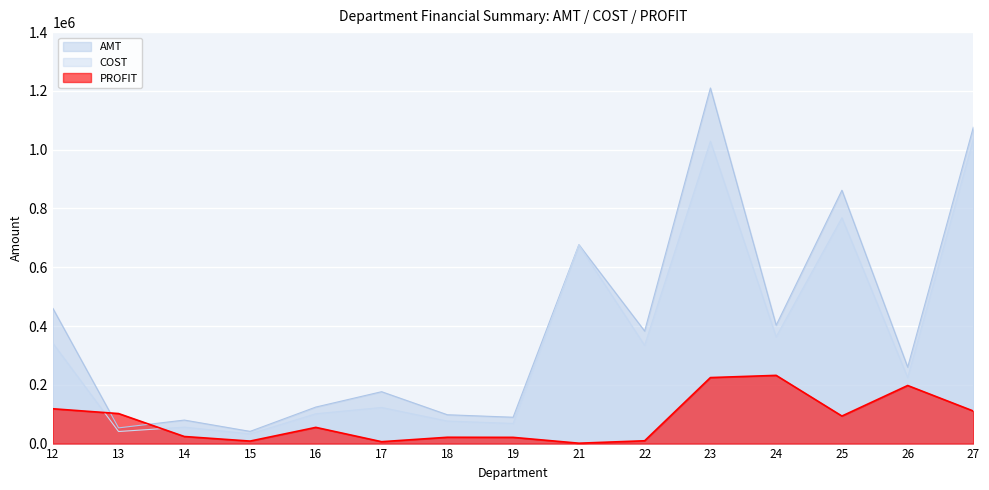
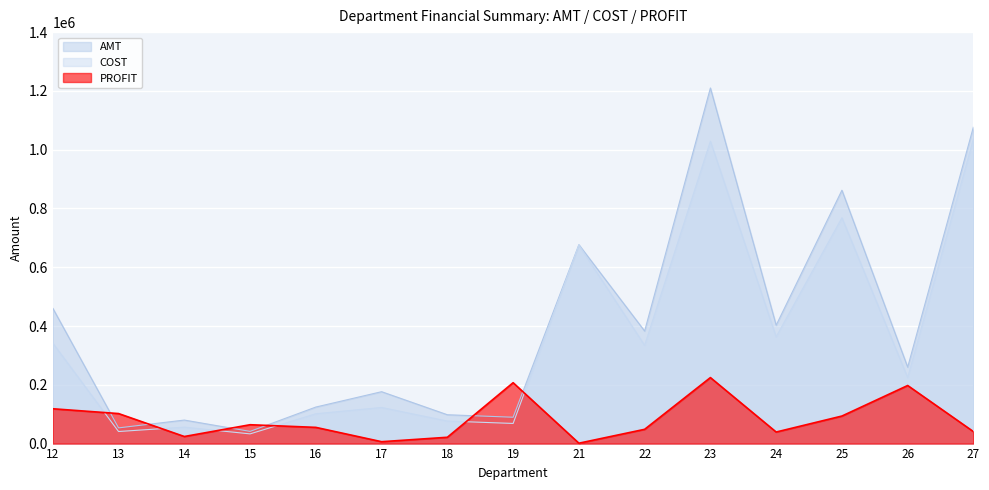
PROFIT, 15: 10000 -> 60000
PROFIT, 19: 20000 -> 210000
PROFIT, 22: 10000 -> 50000
PROFIT, 24: 230000 -> 40000
PROFIT, 27: 110000 -> 40000
